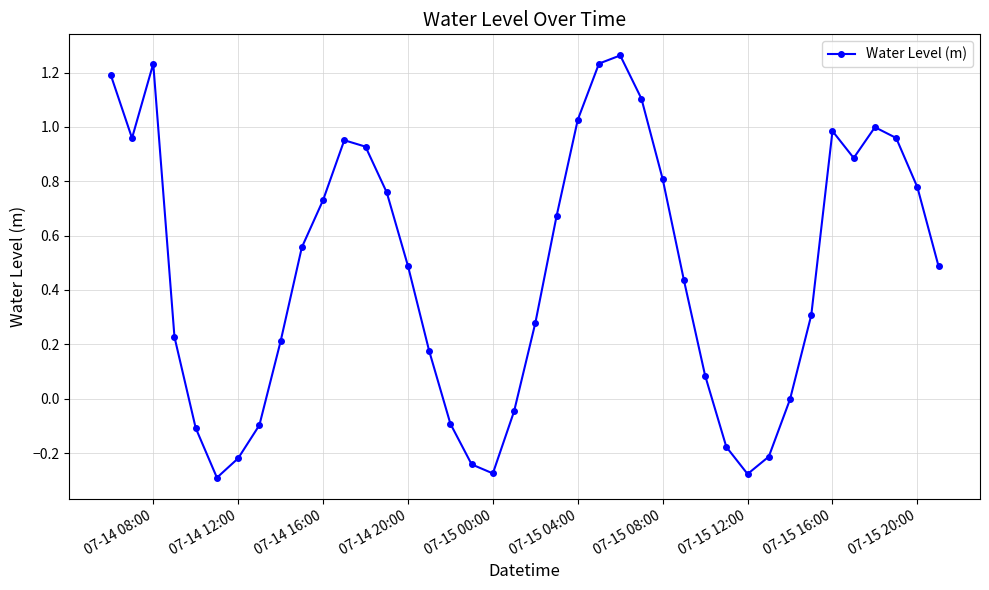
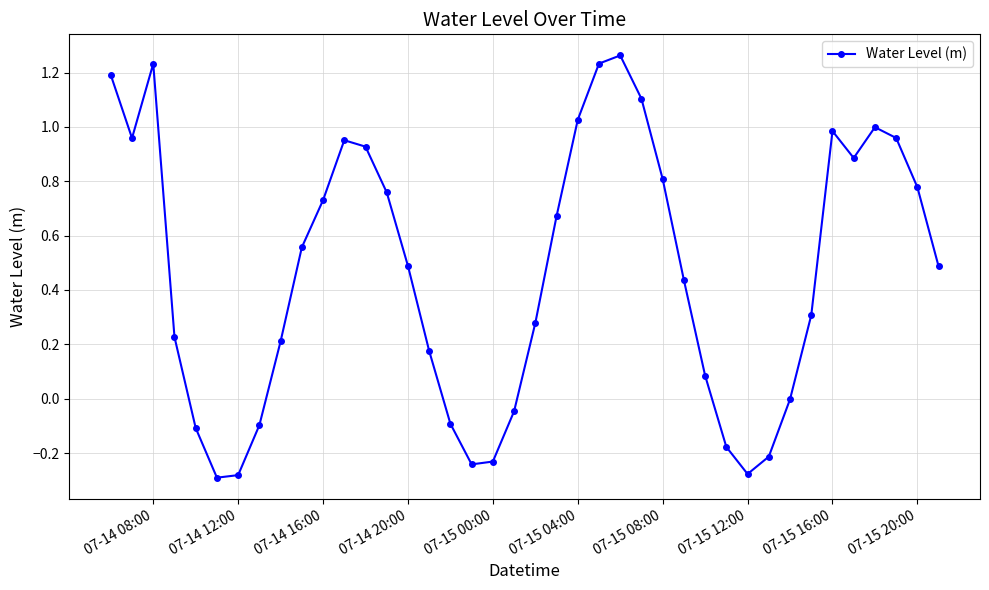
07-14 12:00: -0.22 -> -0.28
07-15 00:00: -0.27 -> -0.23
